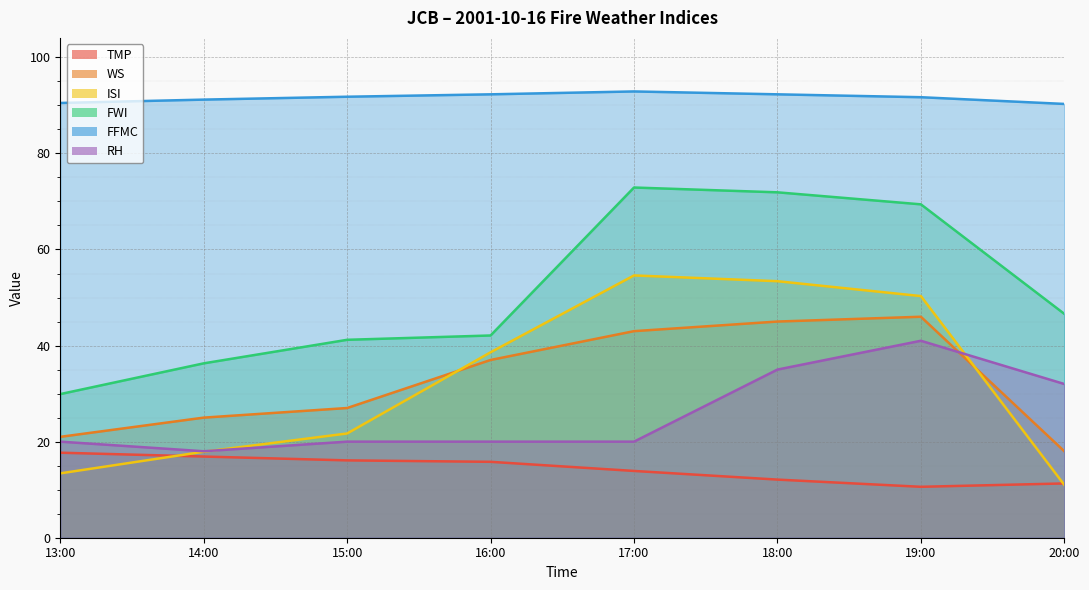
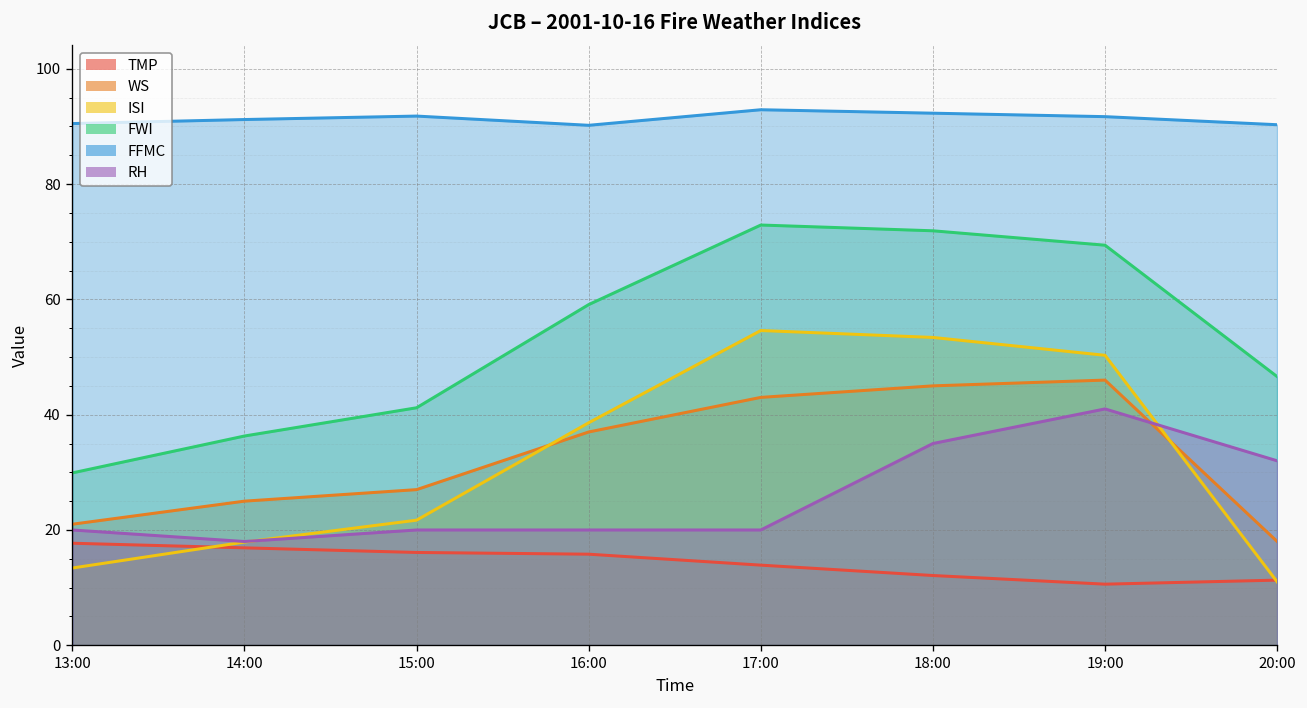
FWI, 16:00: 42 -> 59
FFMC, 16:00: 92 -> 90
